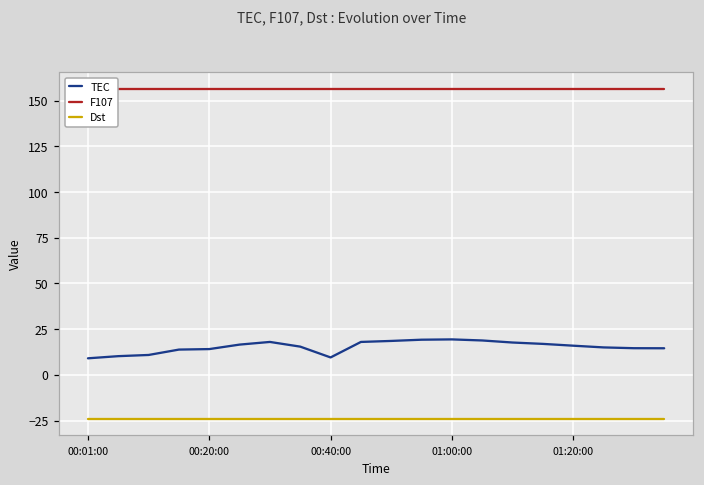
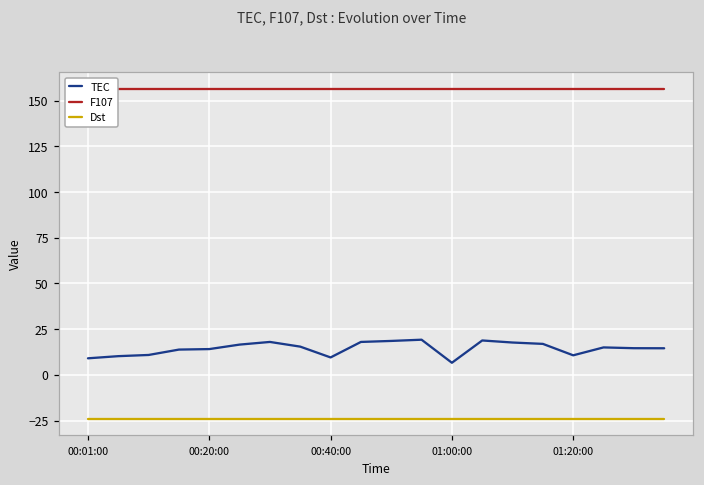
TEC, 01:00:00: 19 -> 7
TEC, 01:20:00: 16 -> 11
